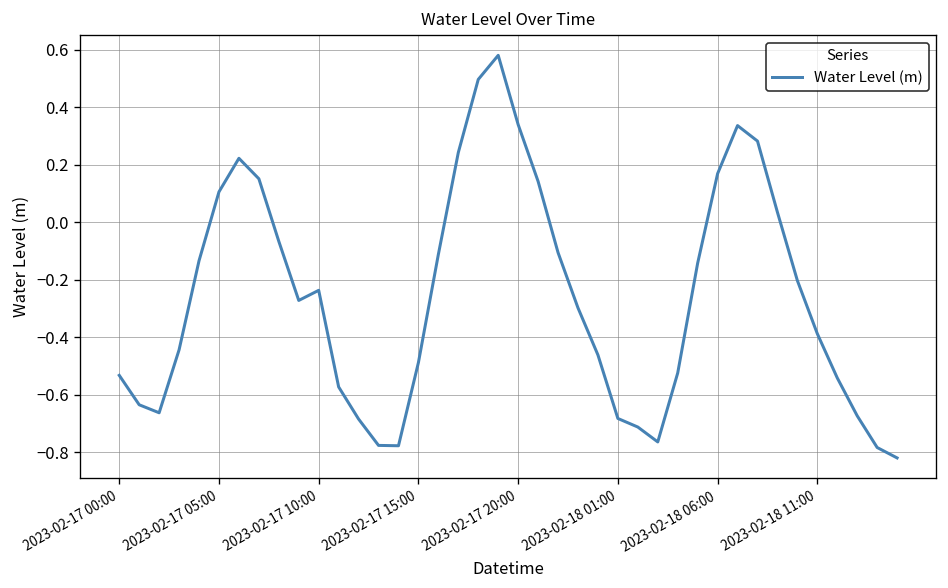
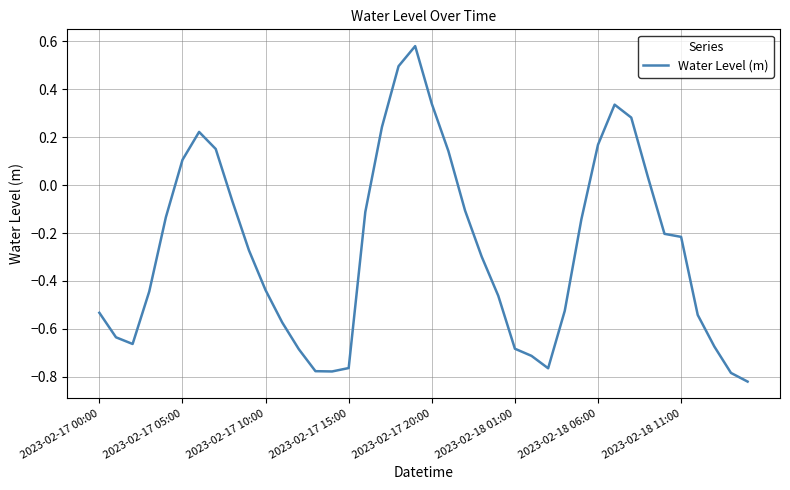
2023-02-17 10:00: -0.24 -> -0.44
2023-02-17 15:00: -0.49 -> -0.76
2023-02-18 11:00: -0.39 -> -0.22
